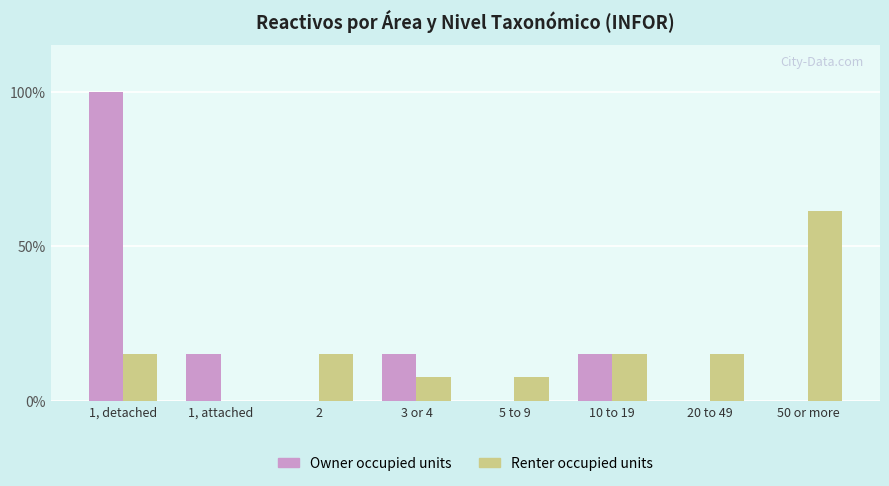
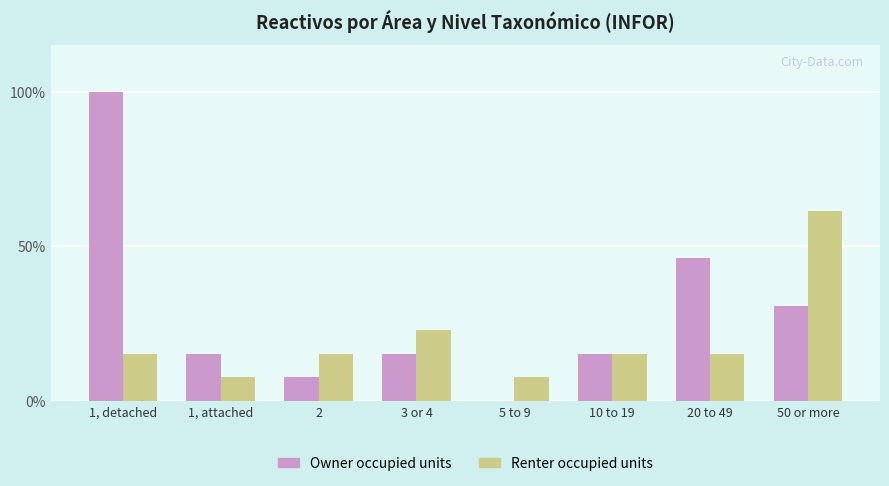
Renter occupied units, 1, attached: 0% -> 8%
Owner occupied units, 2: 0% -> 8%
Renter occupied units, 3 or 4: 8% -> 23%
Owner occupied units, 20 to 49: 0% -> 46%
Owner occupied units, 50 or more: 0% -> 31%
